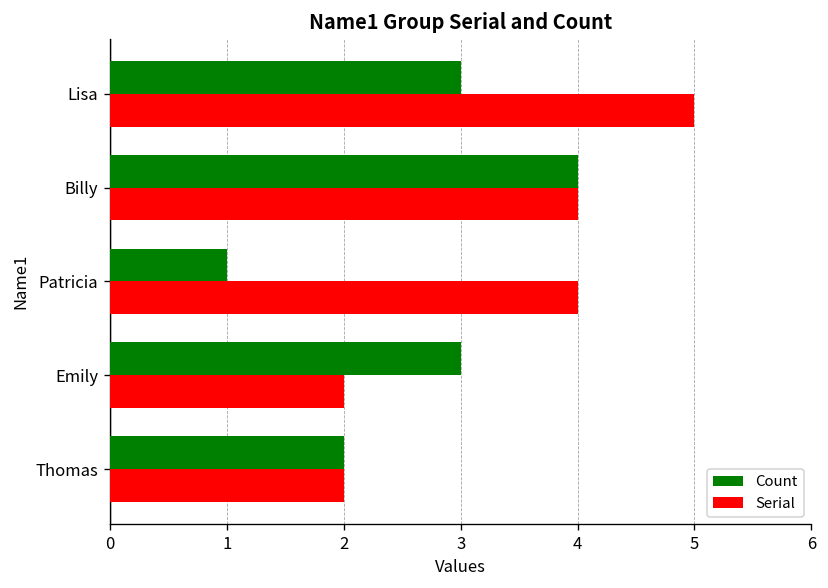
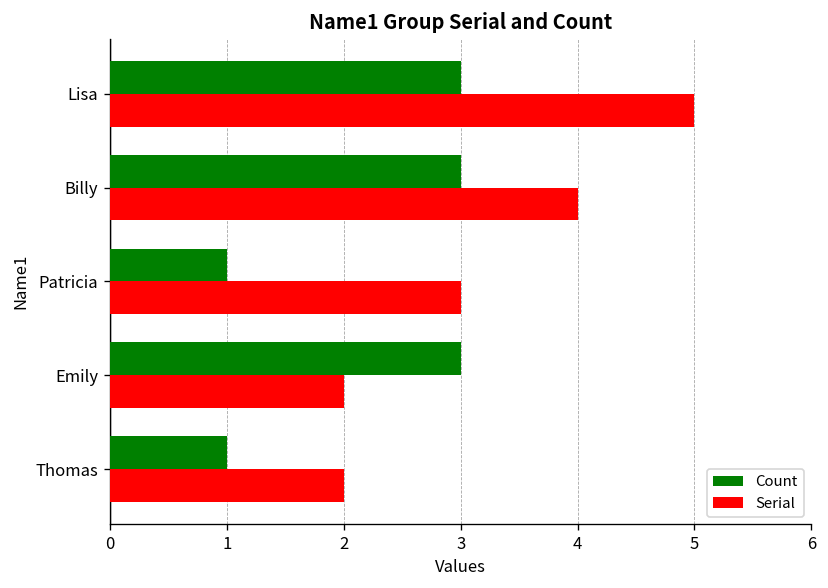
Count, Billy: 4 -> 3
Serial, Patricia: 4 -> 3
Count, Thomas: 2 -> 1
